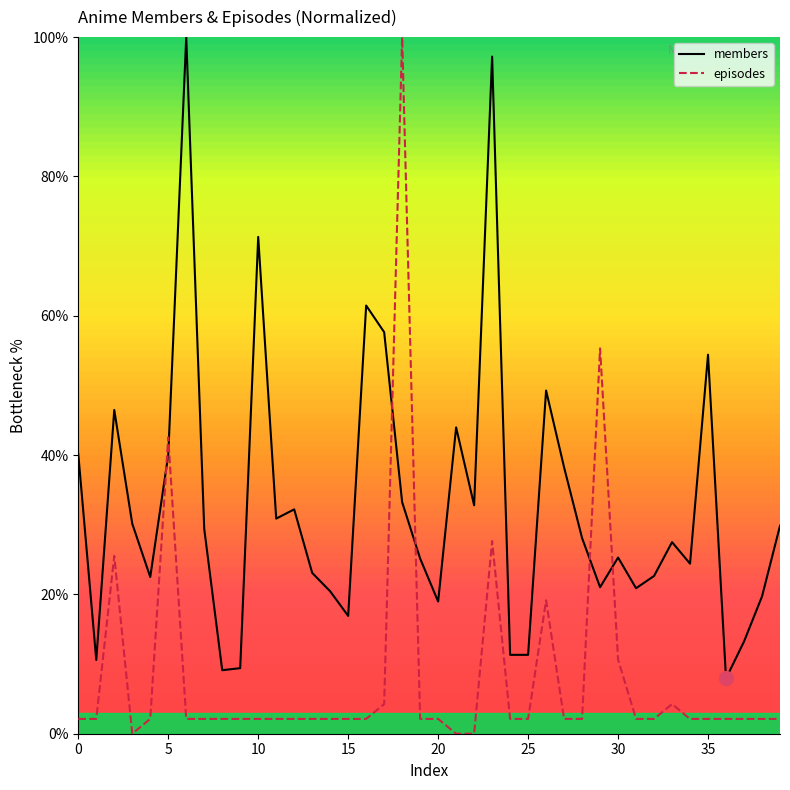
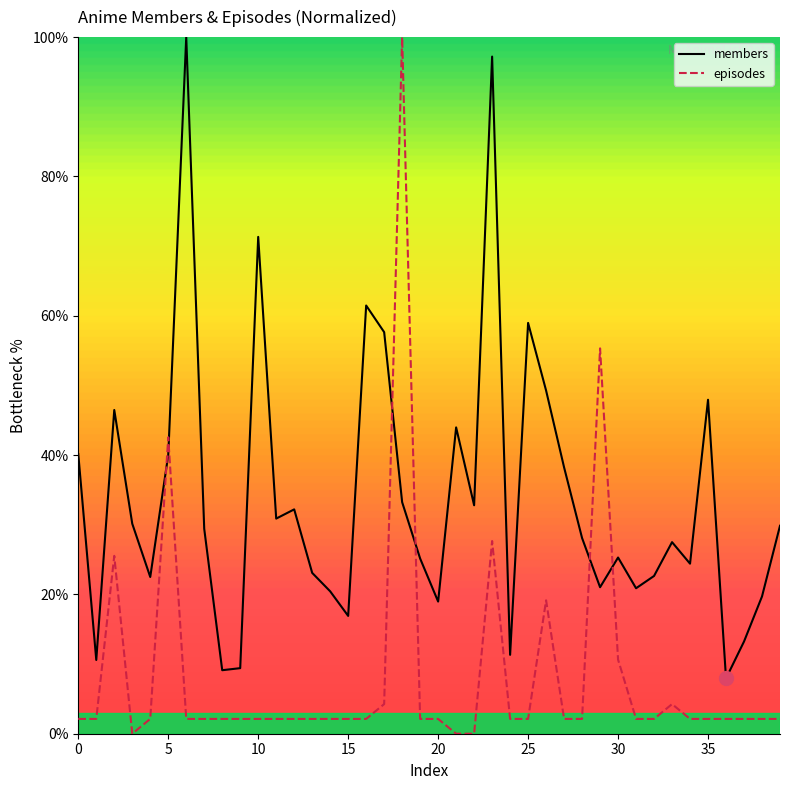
members, 25: 11% -> 59%
members, 35: 54% -> 48%
